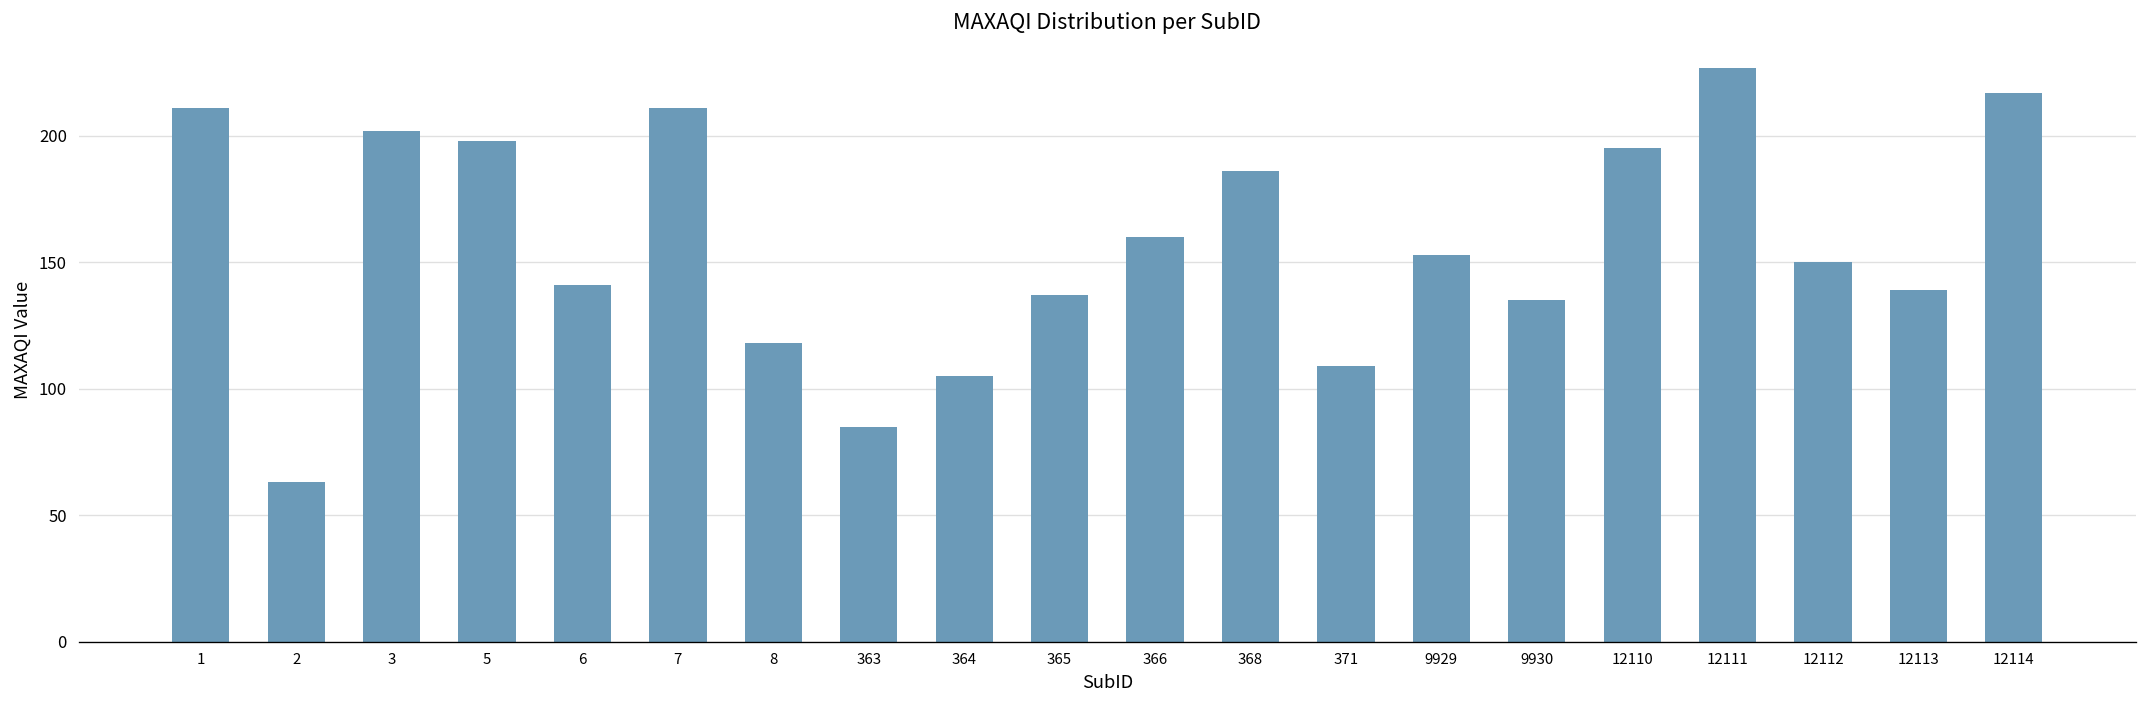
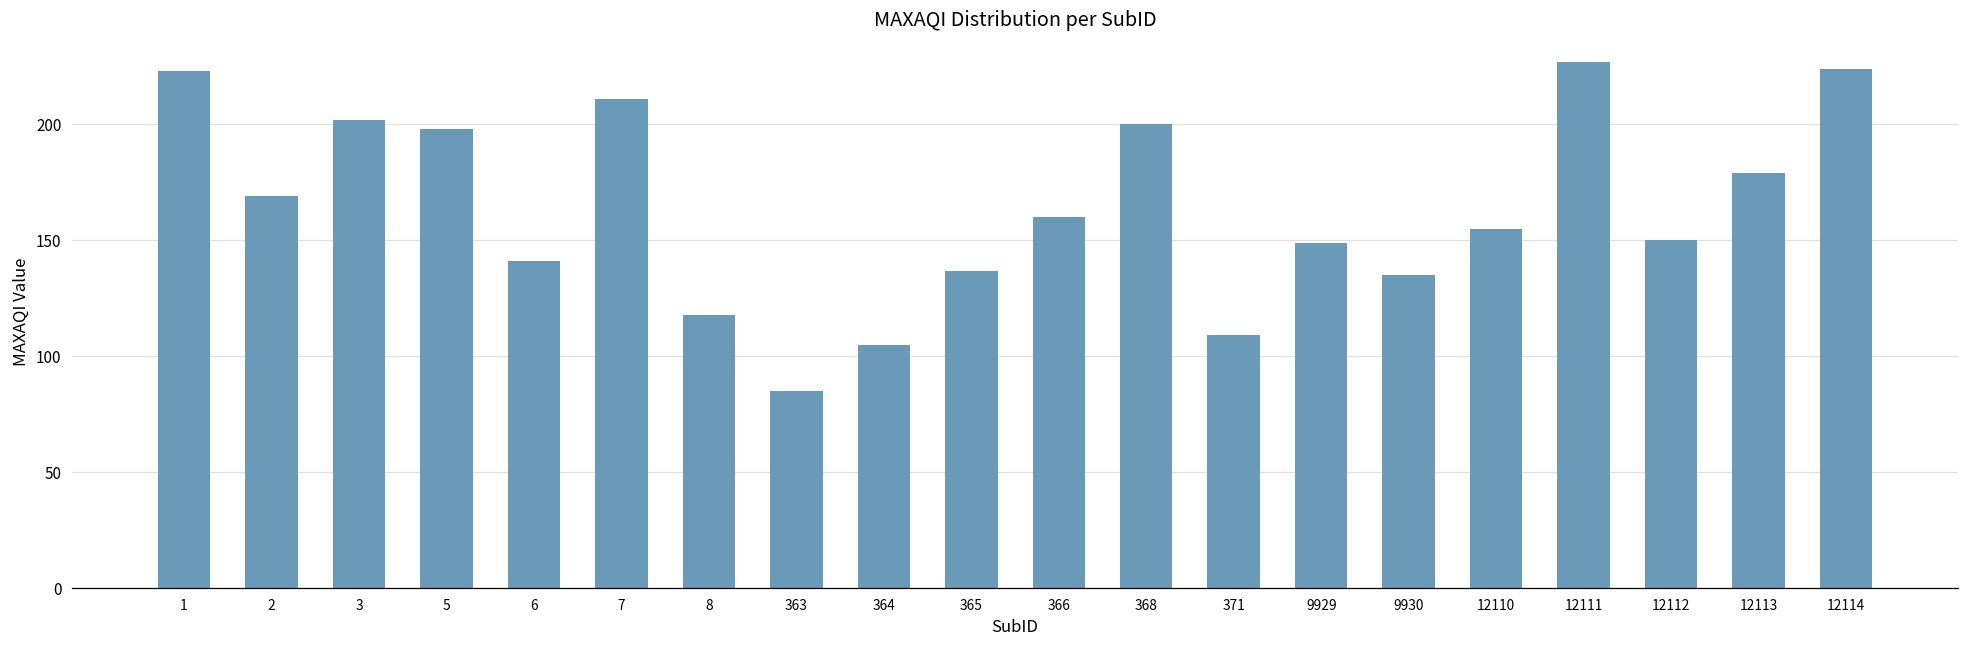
1: 211 -> 223
2: 63 -> 169
368: 186 -> 200
9929: 153 -> 149
12110: 195 -> 155
12113: 139 -> 179
12114: 217 -> 224
